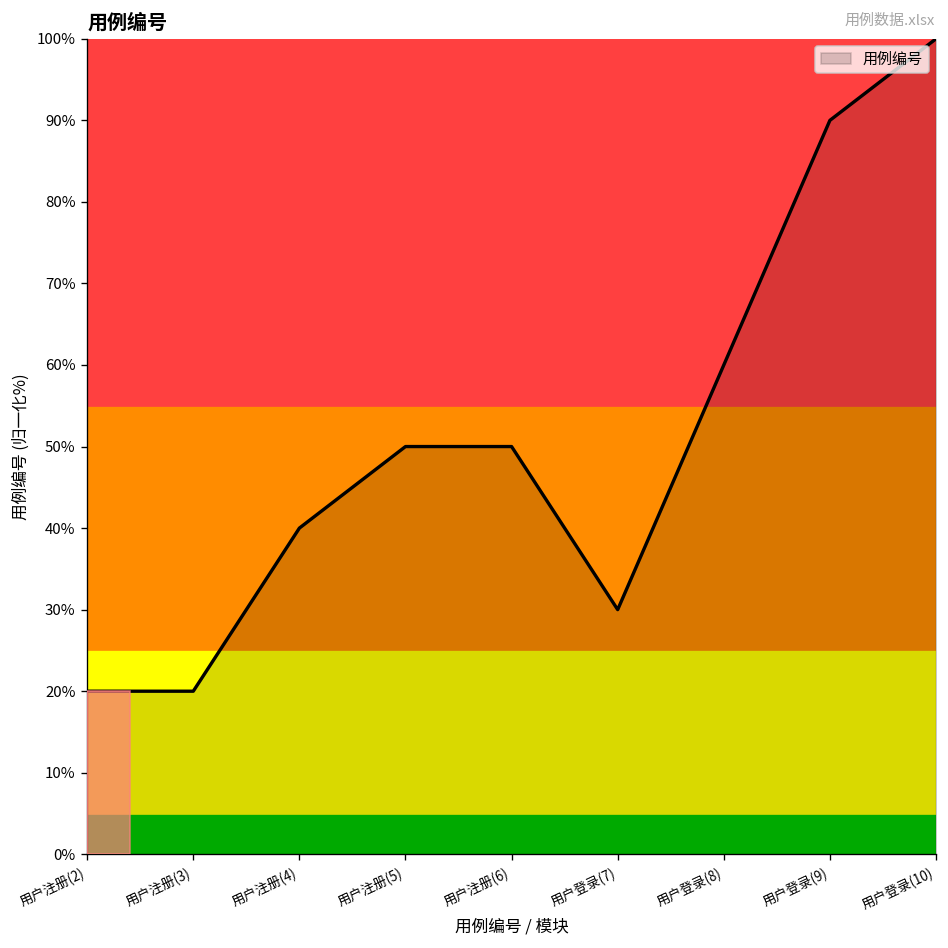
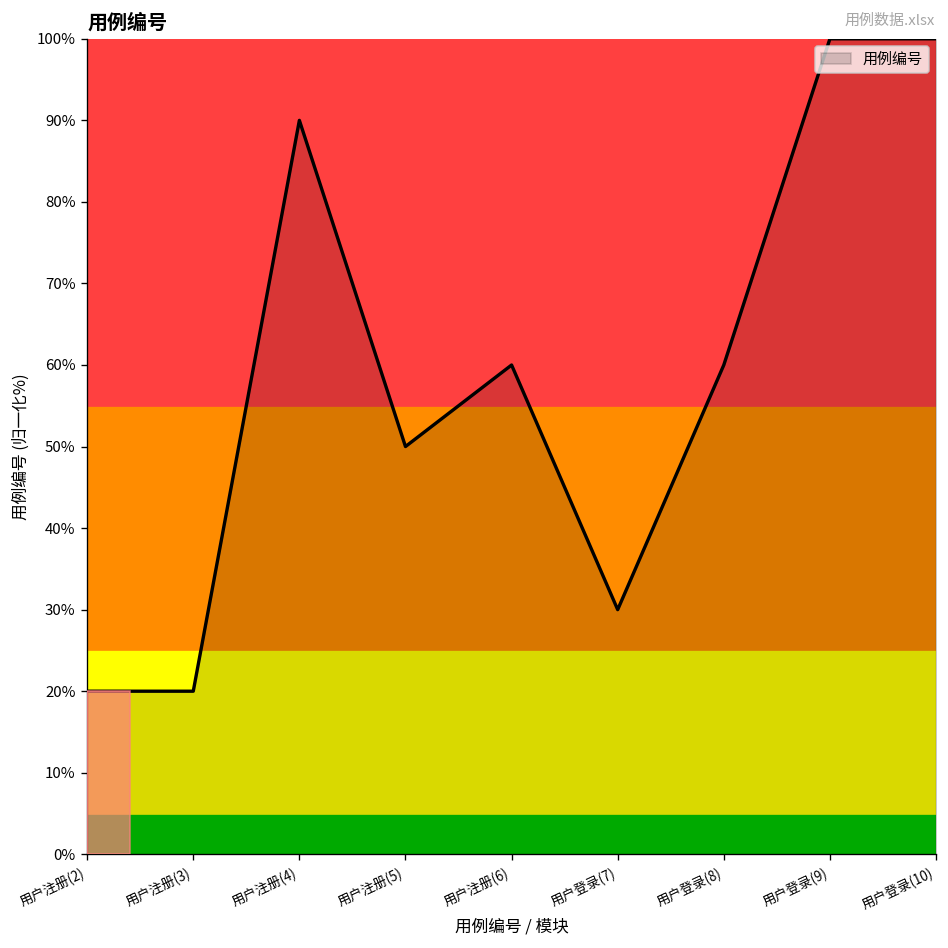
用户注册(4): 40% -> 90%
用户注册(6): 50% -> 60%
用户登录(9): 90% -> 100%
